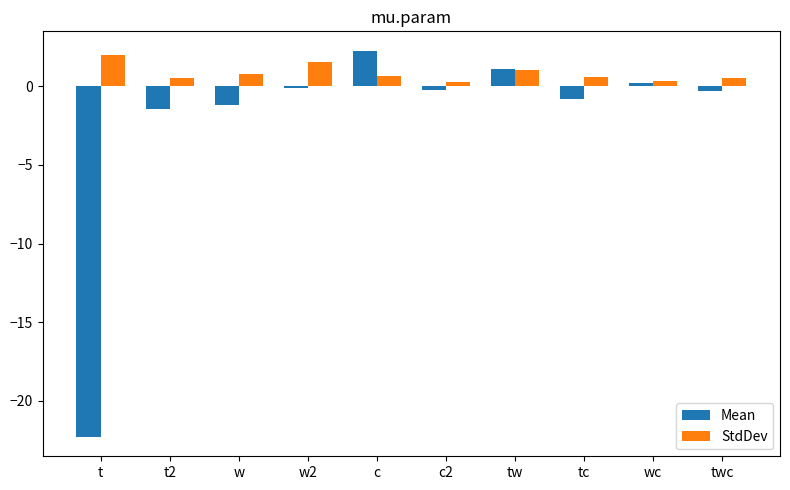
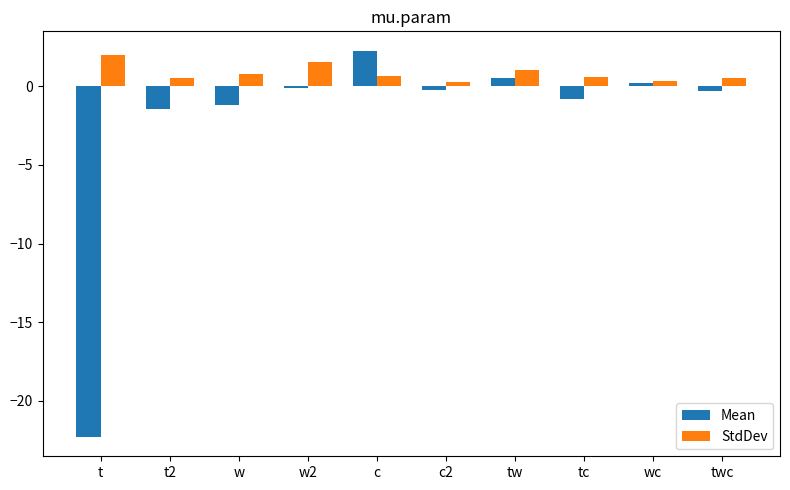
Mean, tw: 1.1 -> 0.5
